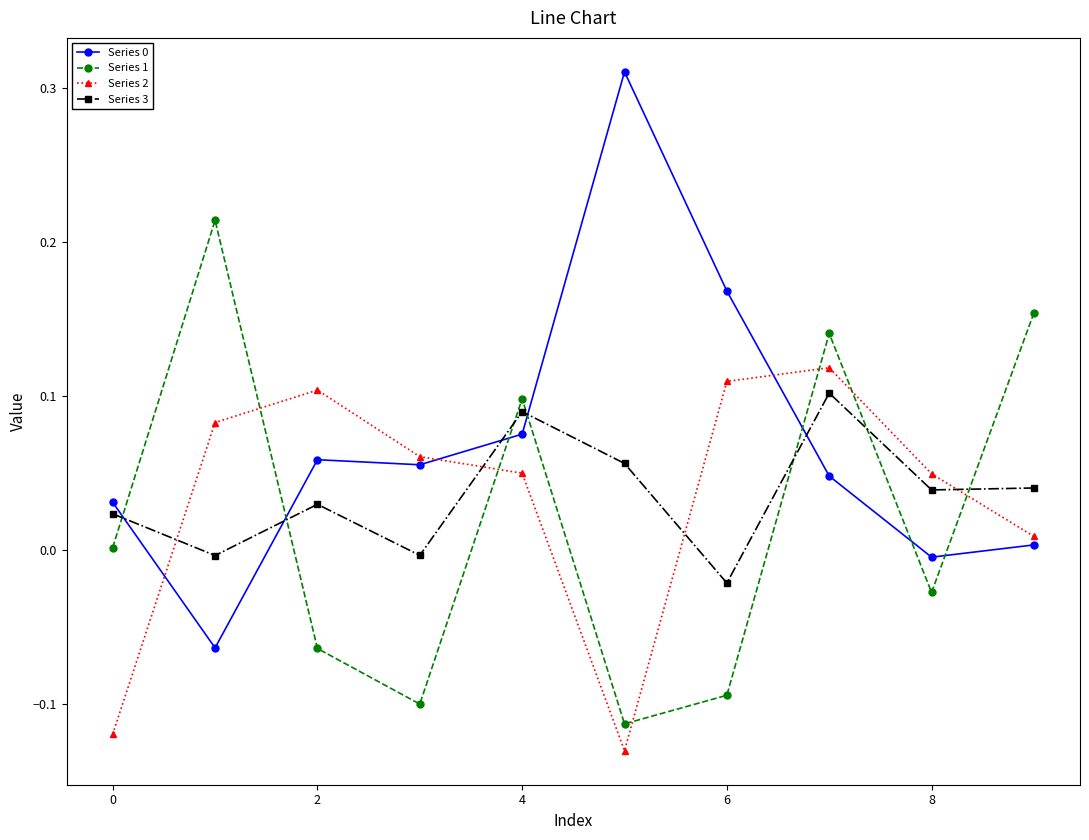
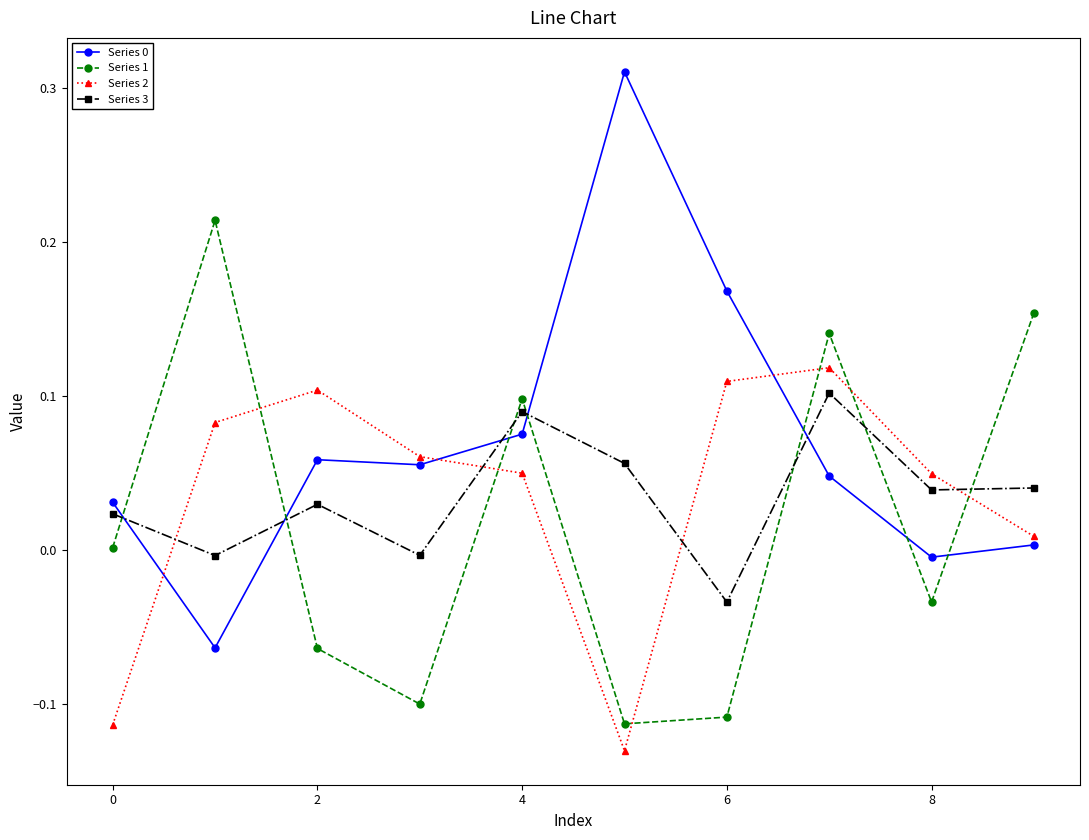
Series 2, 0: -0.119 -> -0.113
Series 1, 6: -0.094 -> -0.108
Series 3, 6: -0.021 -> -0.034
Series 1, 8: -0.028 -> -0.034
